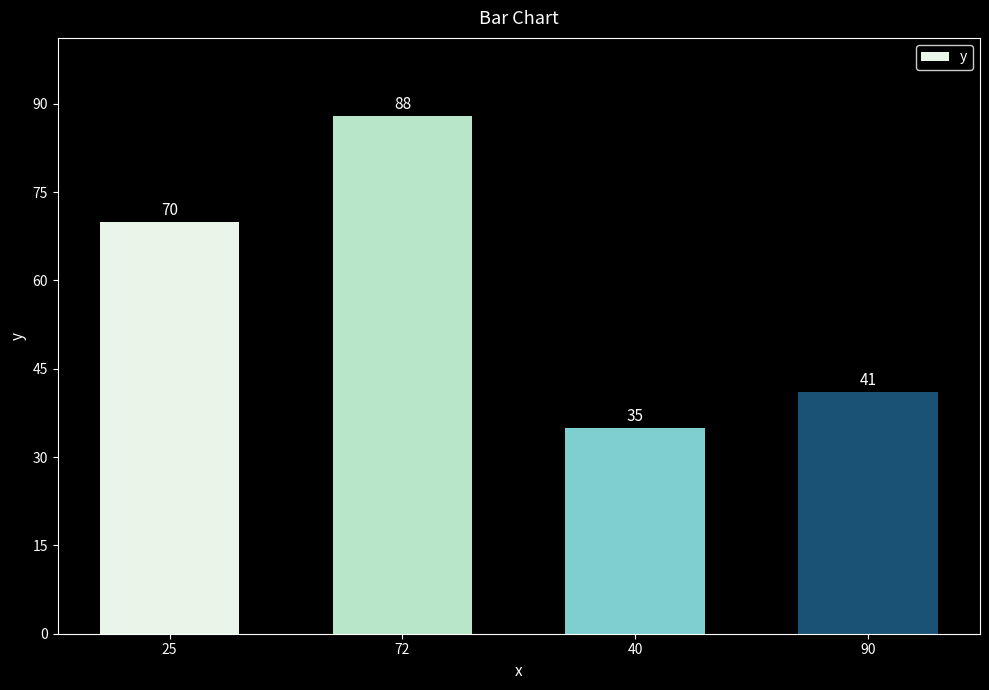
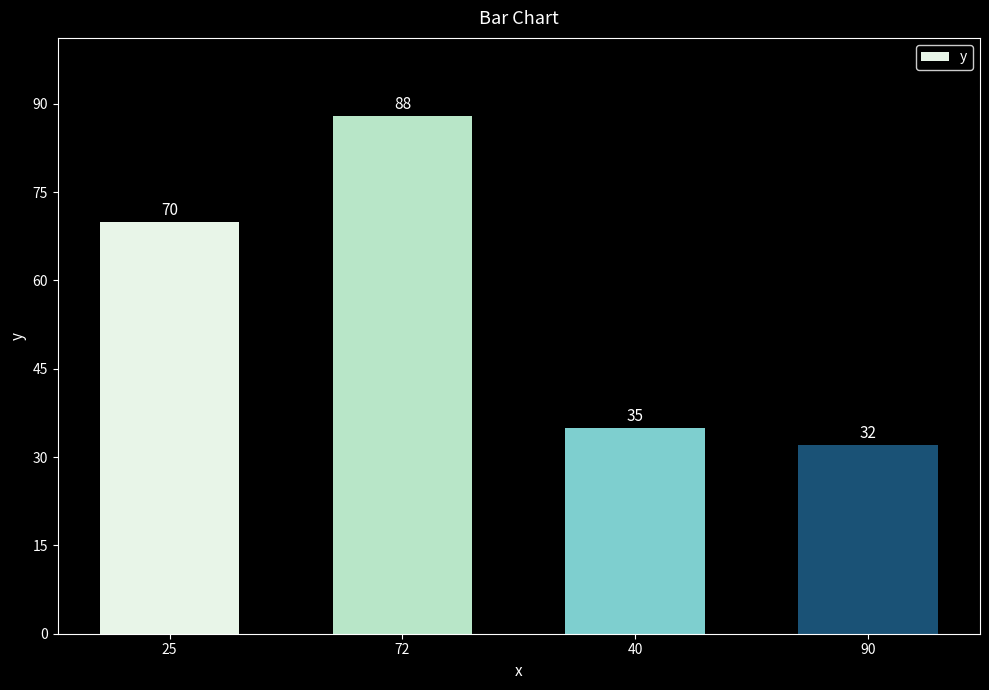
90: 41 -> 32
